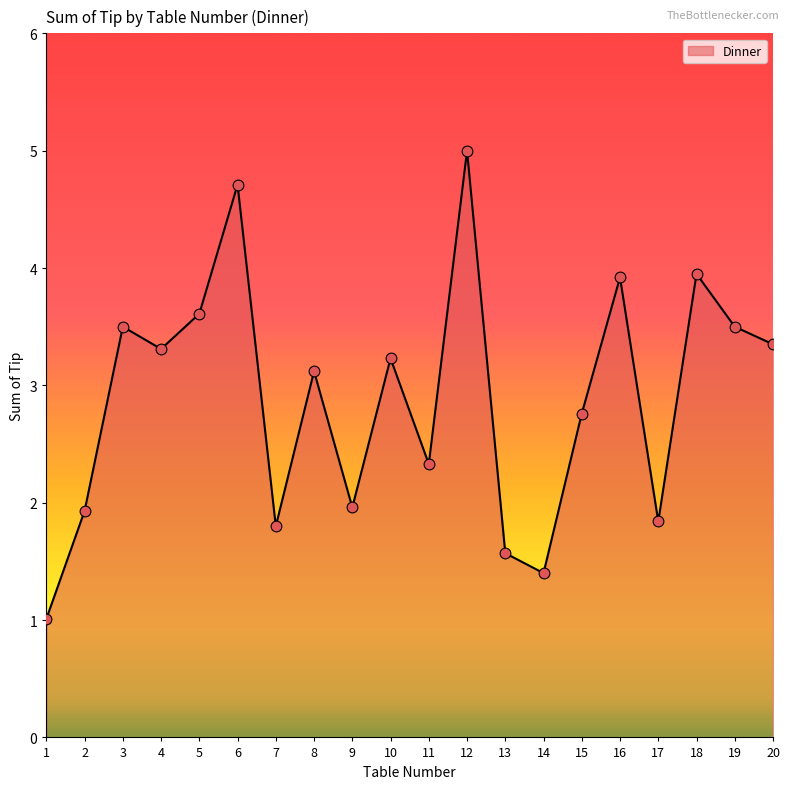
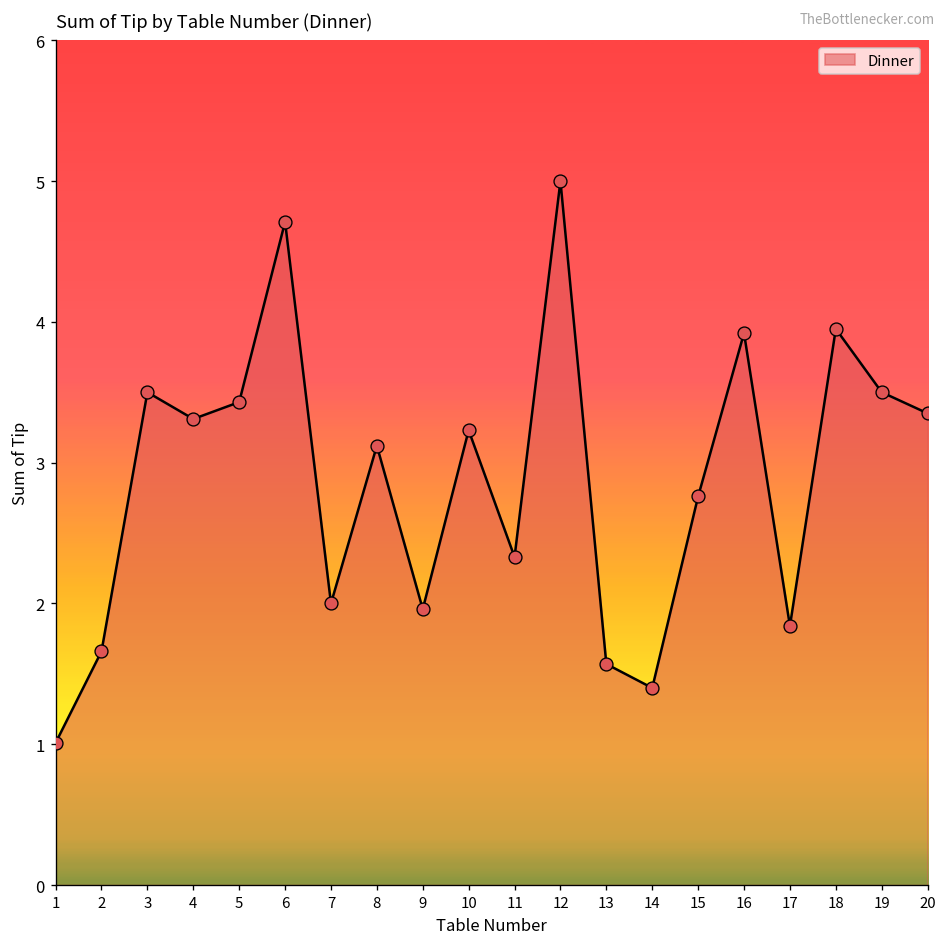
2: 1.93 -> 1.66
5: 3.61 -> 3.43
7: 1.8 -> 2.0
